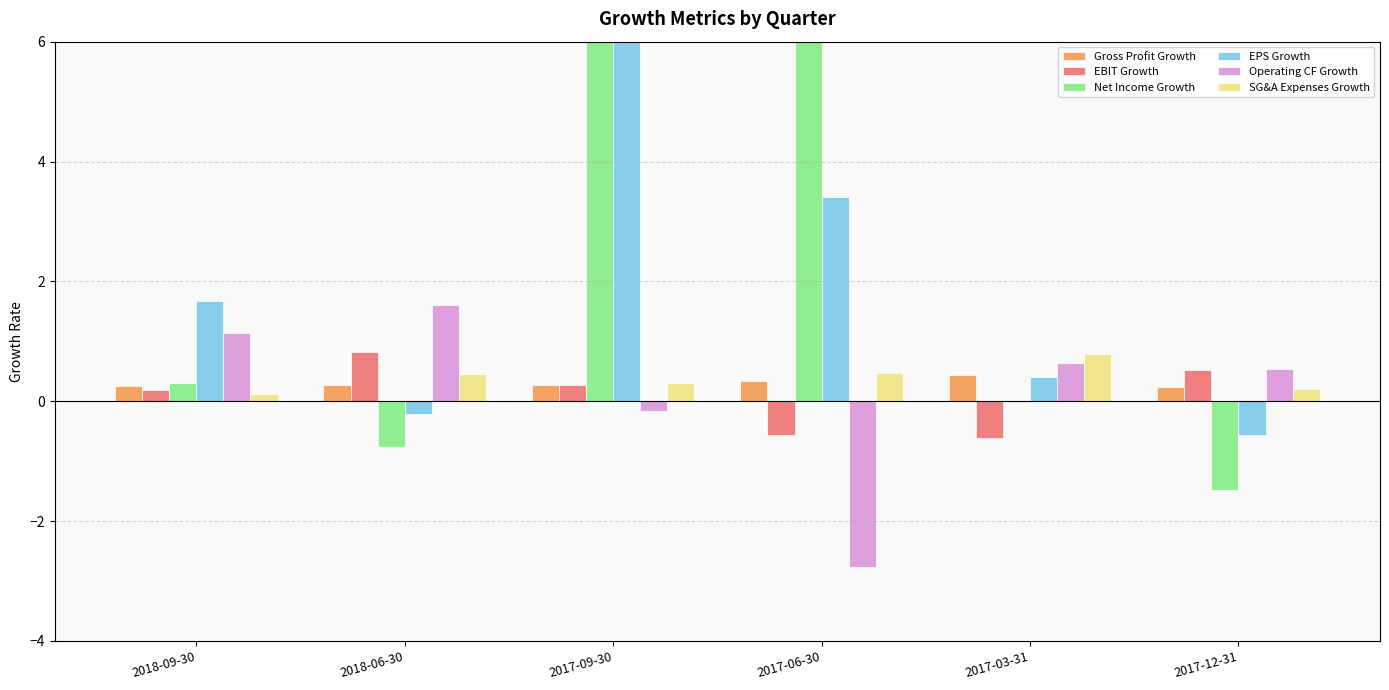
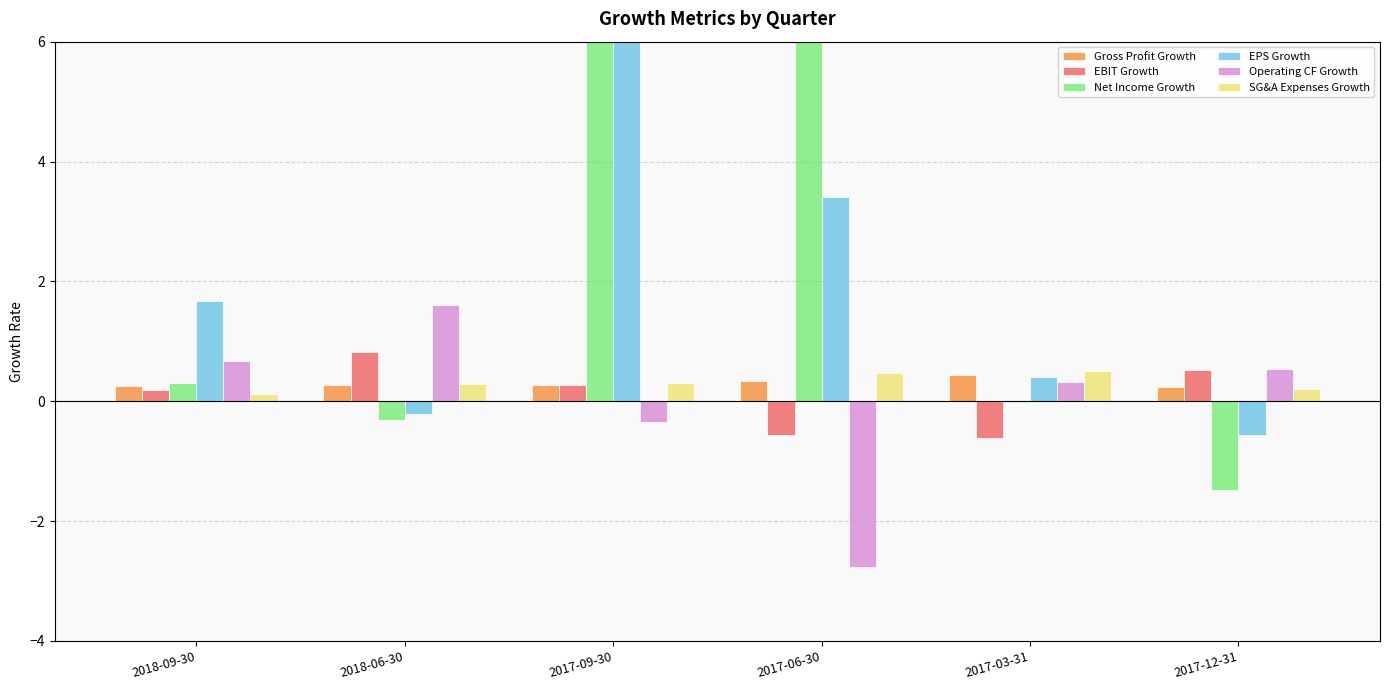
Operating CF Growth, 2018-09-30: 1.1 -> 0.7
Net Income Growth, 2018-06-30: -0.8 -> -0.3
SG&A Expenses Growth, 2018-06-30: 0.4 -> 0.3
Operating CF Growth, 2017-09-30: -0.2 -> -0.3
Operating CF Growth, 2017-03-31: 0.6 -> 0.3
SG&A Expenses Growth, 2017-03-31: 0.8 -> 0.5
